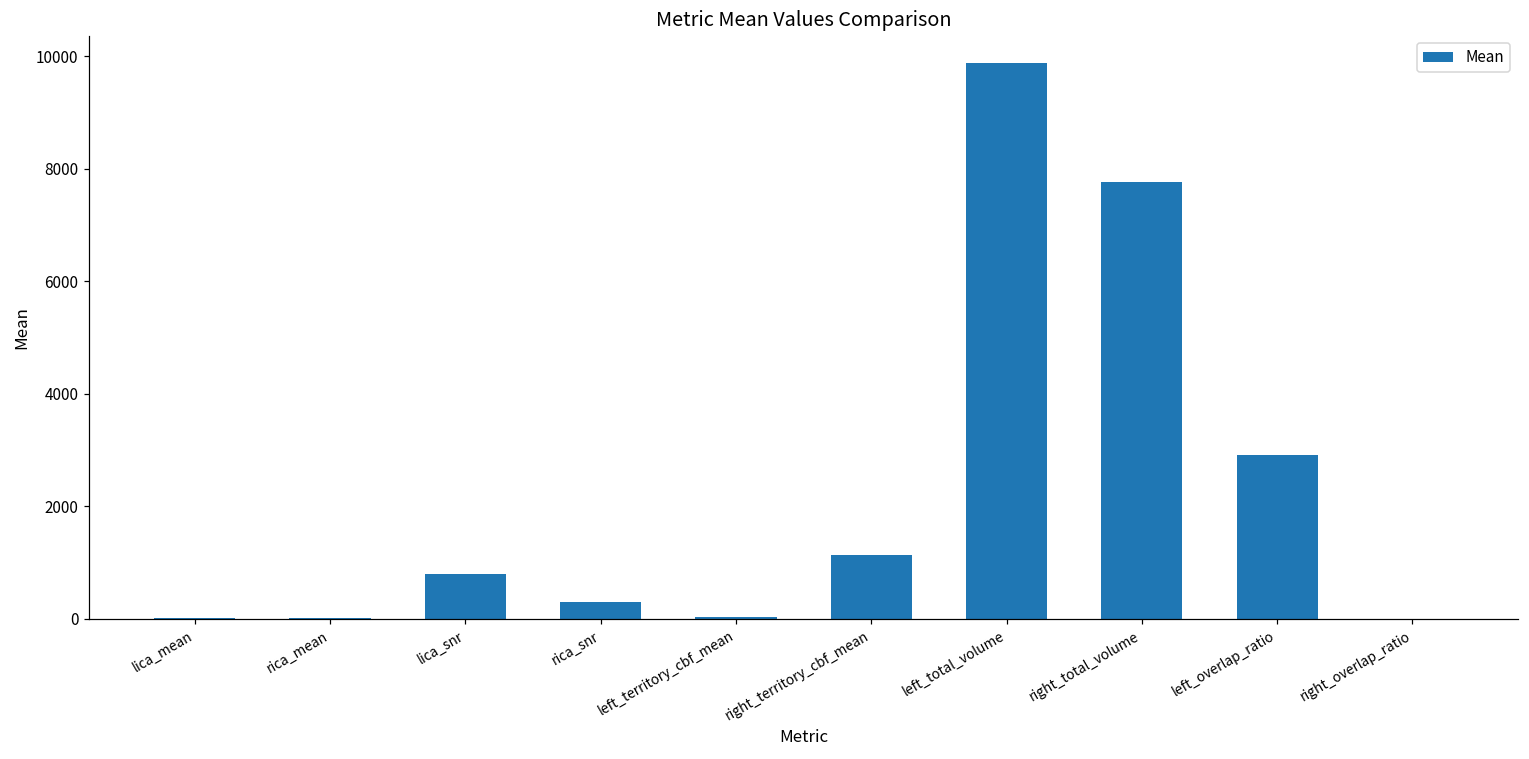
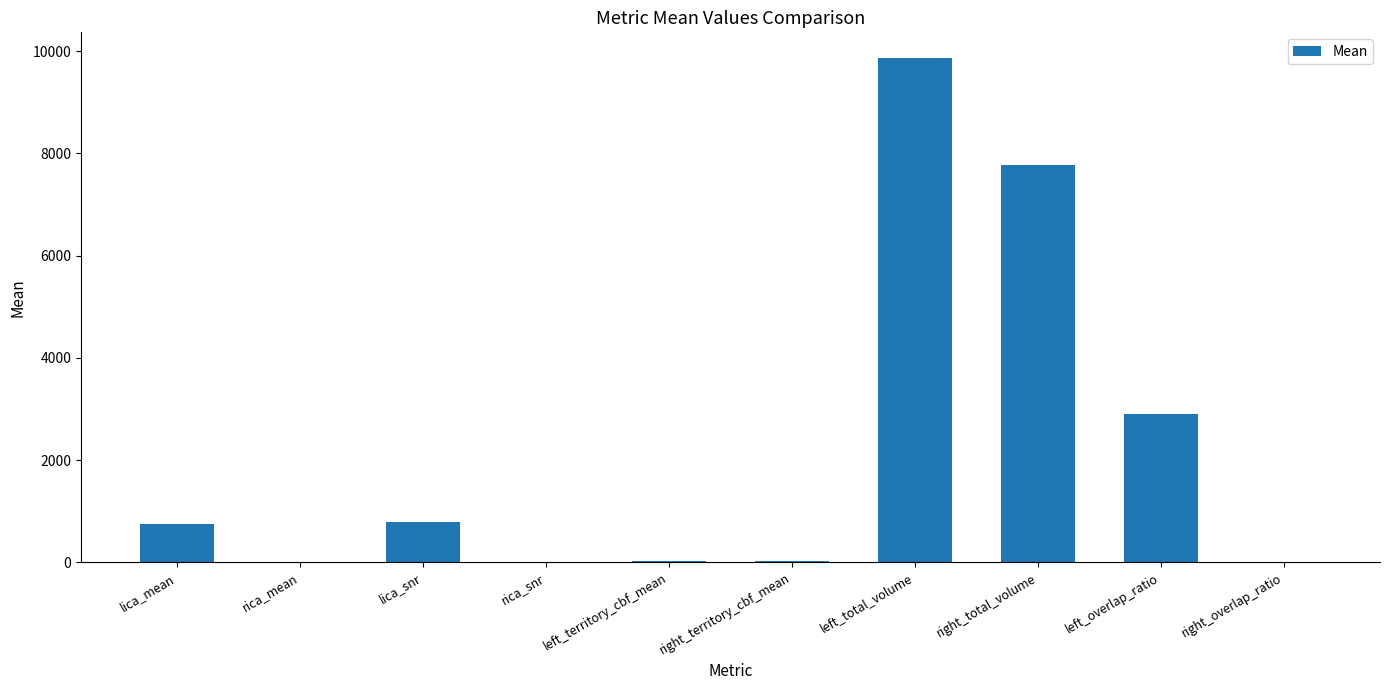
lica_mean: 0 -> 800
rica_snr: 300 -> 0
right_territory_cbf_mean: 1100 -> 0
